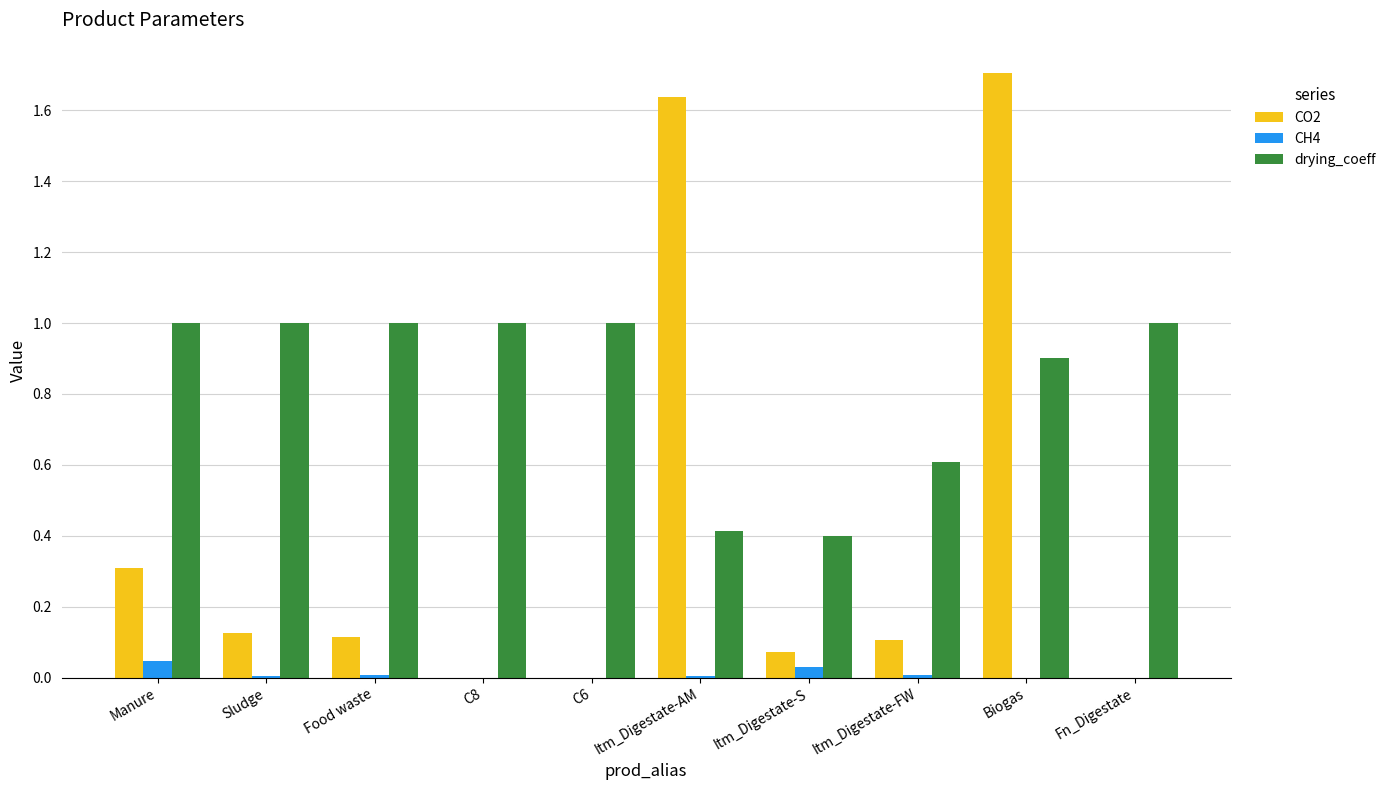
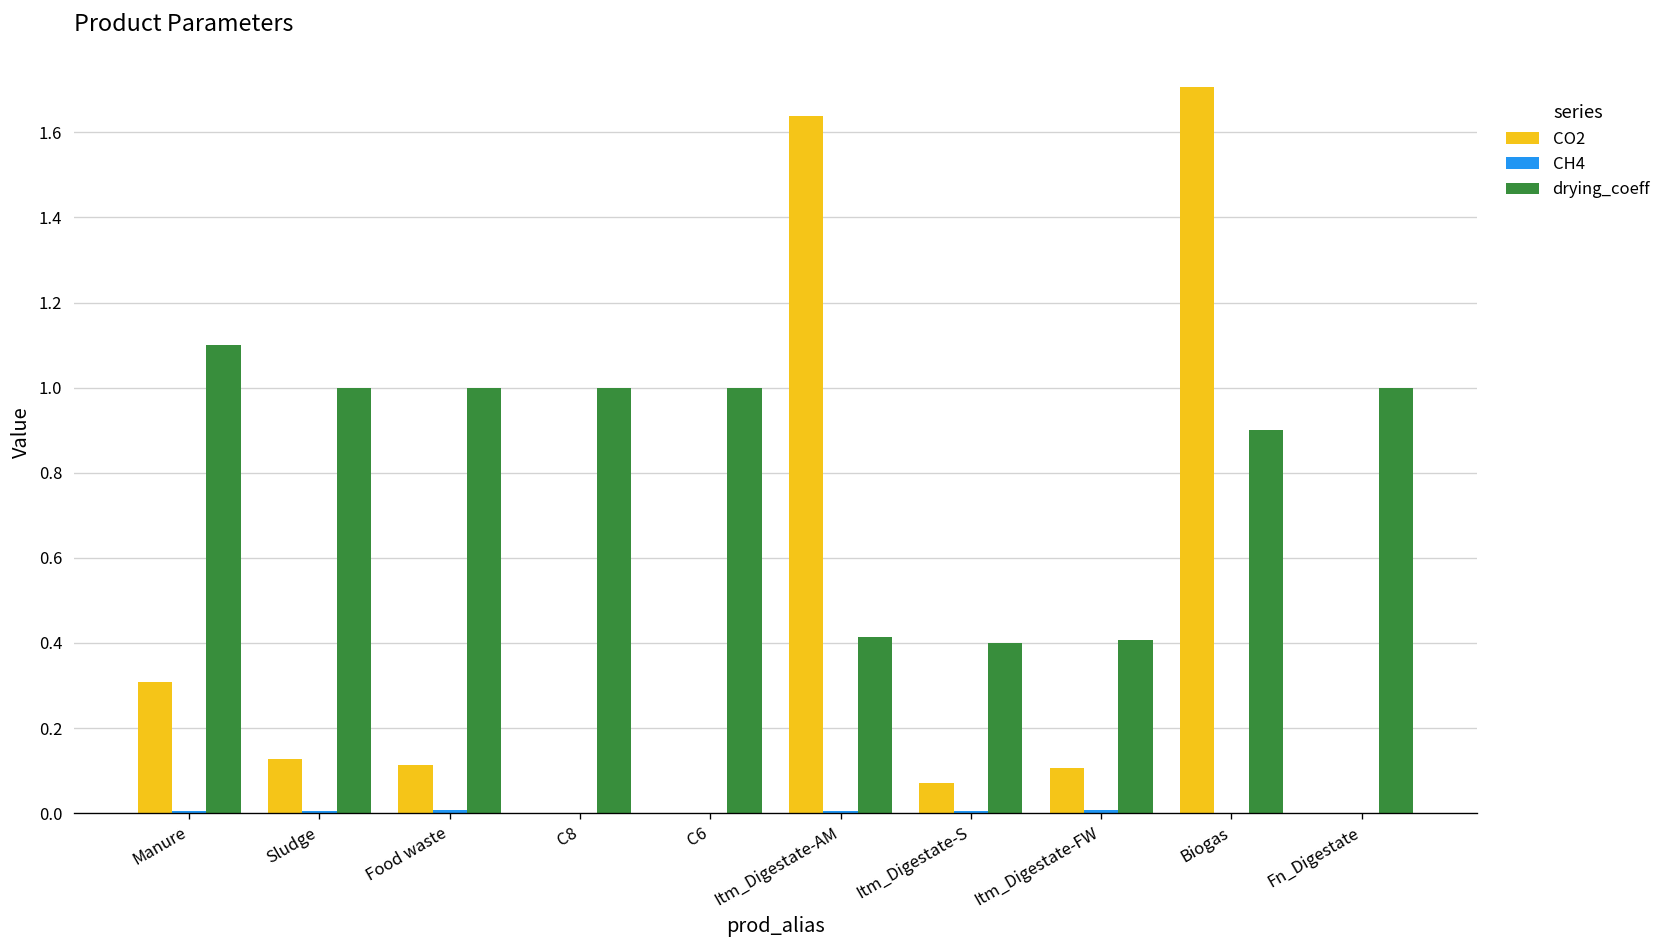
CH4, Manure: 0.05 -> 0.00
drying_coeff, Manure: 1.0 -> 1.1
CH4, Itm_Digestate-S: 0.03 -> 0.01
drying_coeff, Itm_Digestate-FW: 0.61 -> 0.41
